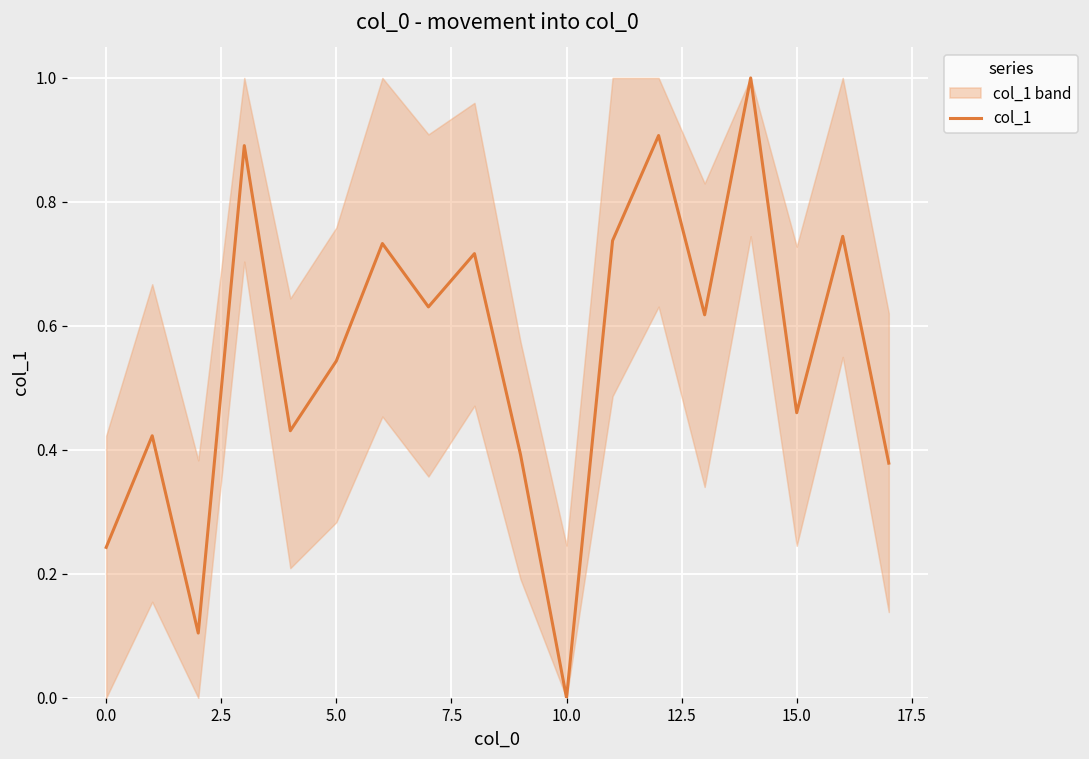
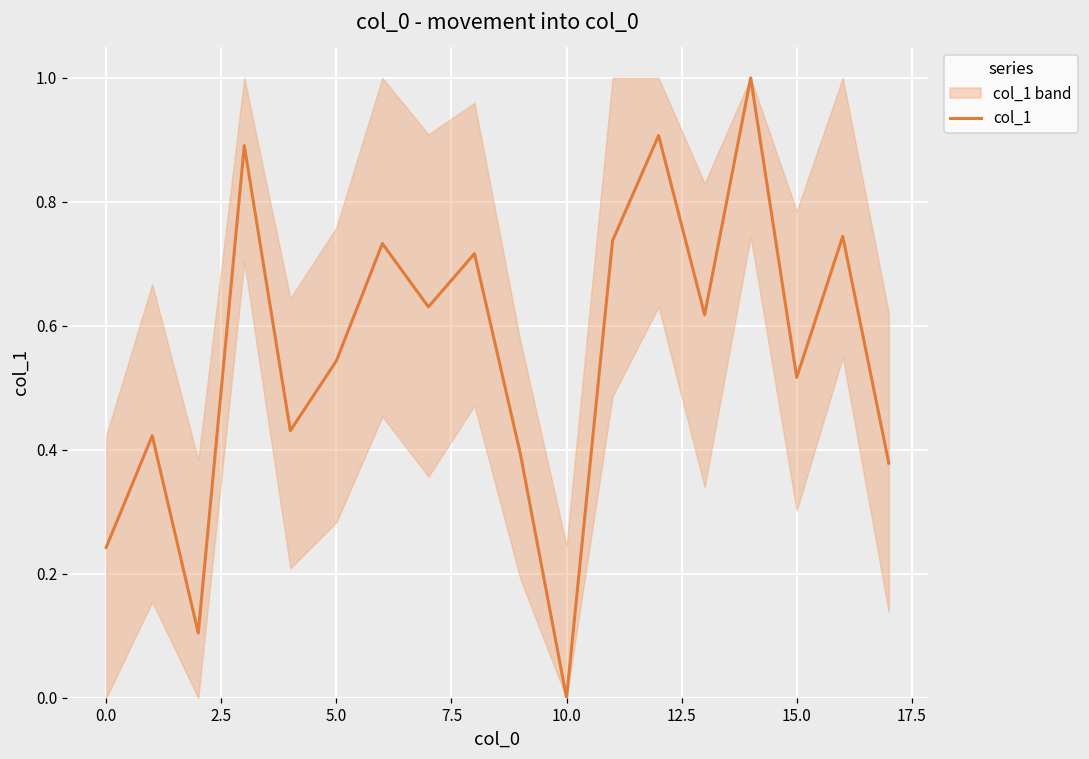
col_1, 15.0: 0.46 -> 0.52
